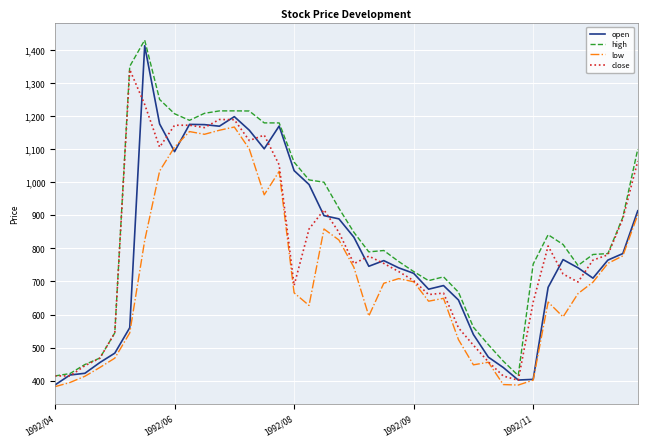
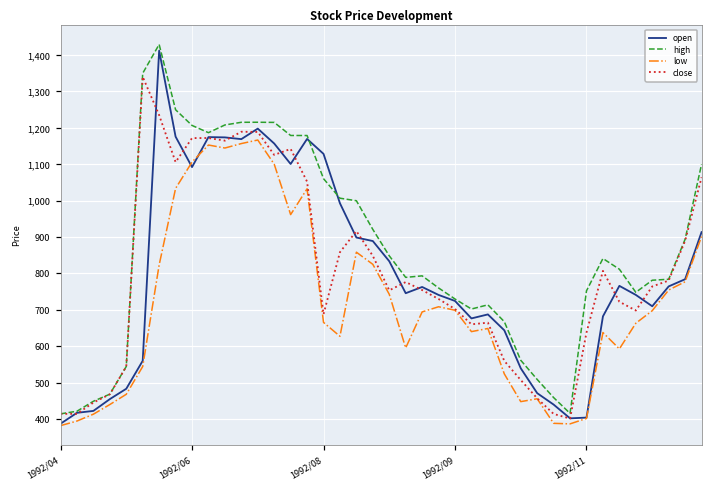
open, 1992/08: 1,030 -> 1,130
